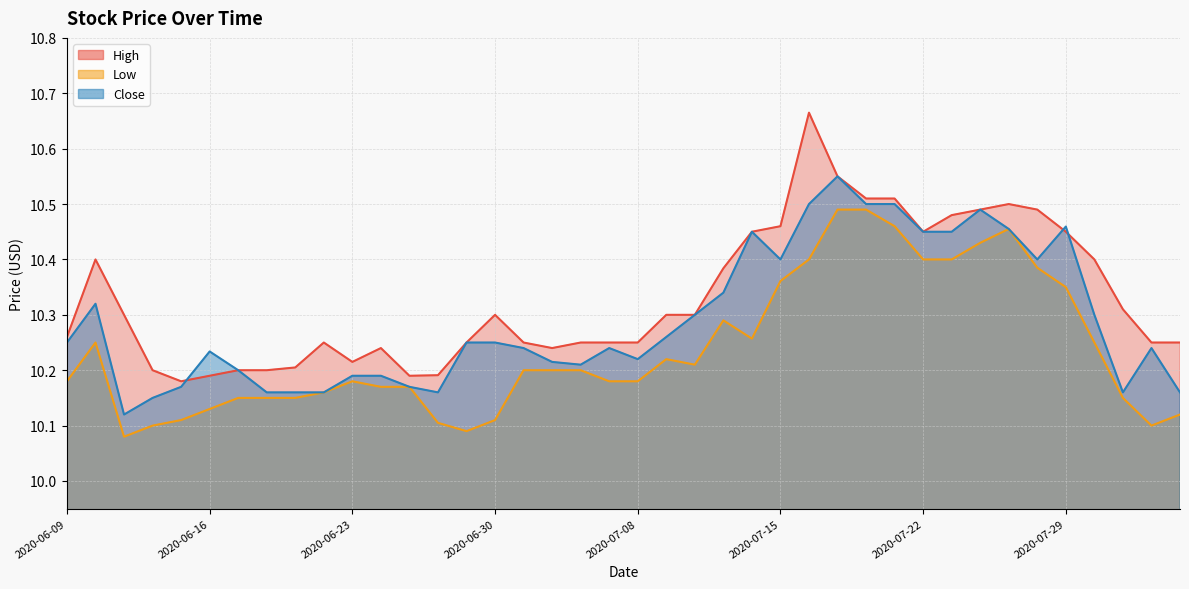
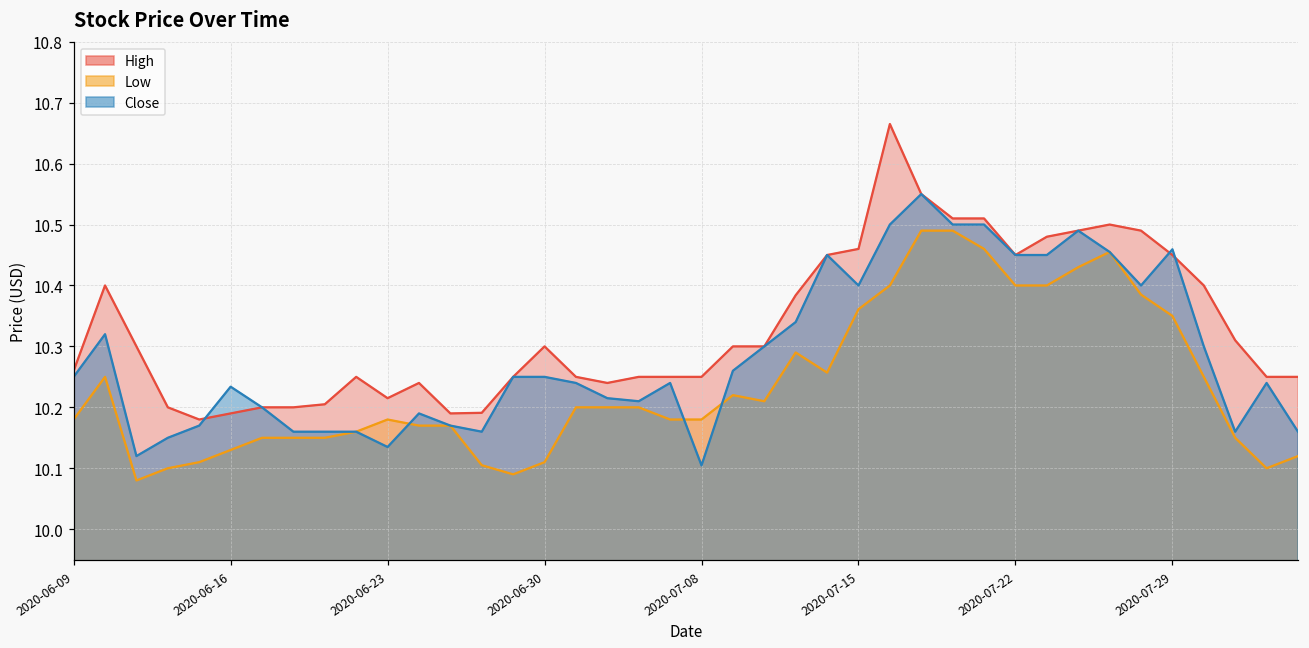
Close, 2020-06-23: 10.19 -> 10.13
Close, 2020-07-08: 10.22 -> 10.10
